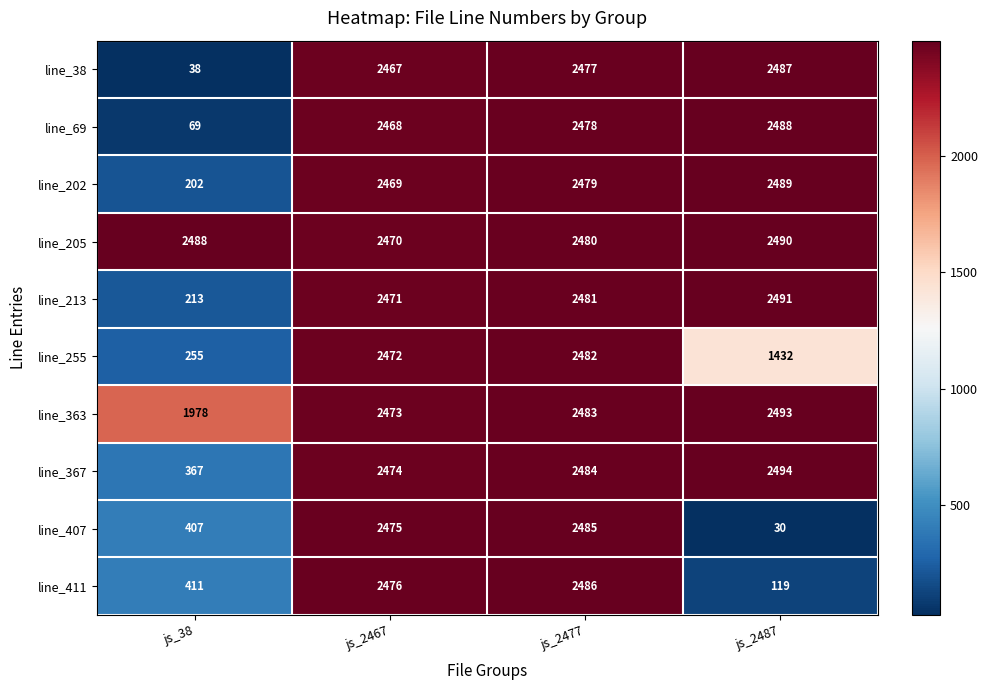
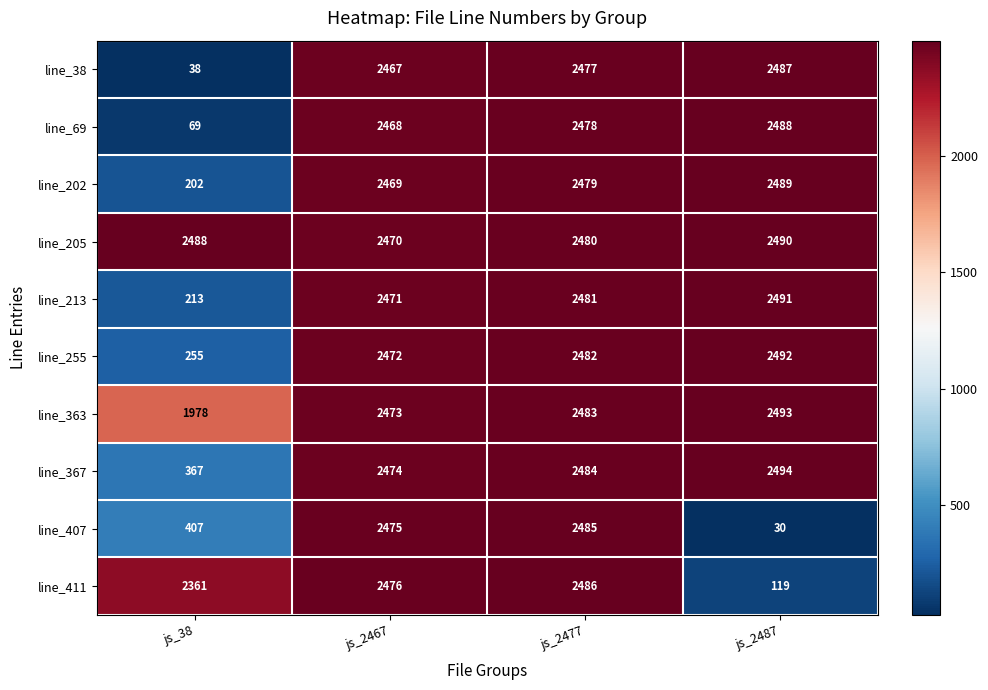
line_255, js_2487: 1432 -> 2492
line_411, js_38: 411 -> 2361
